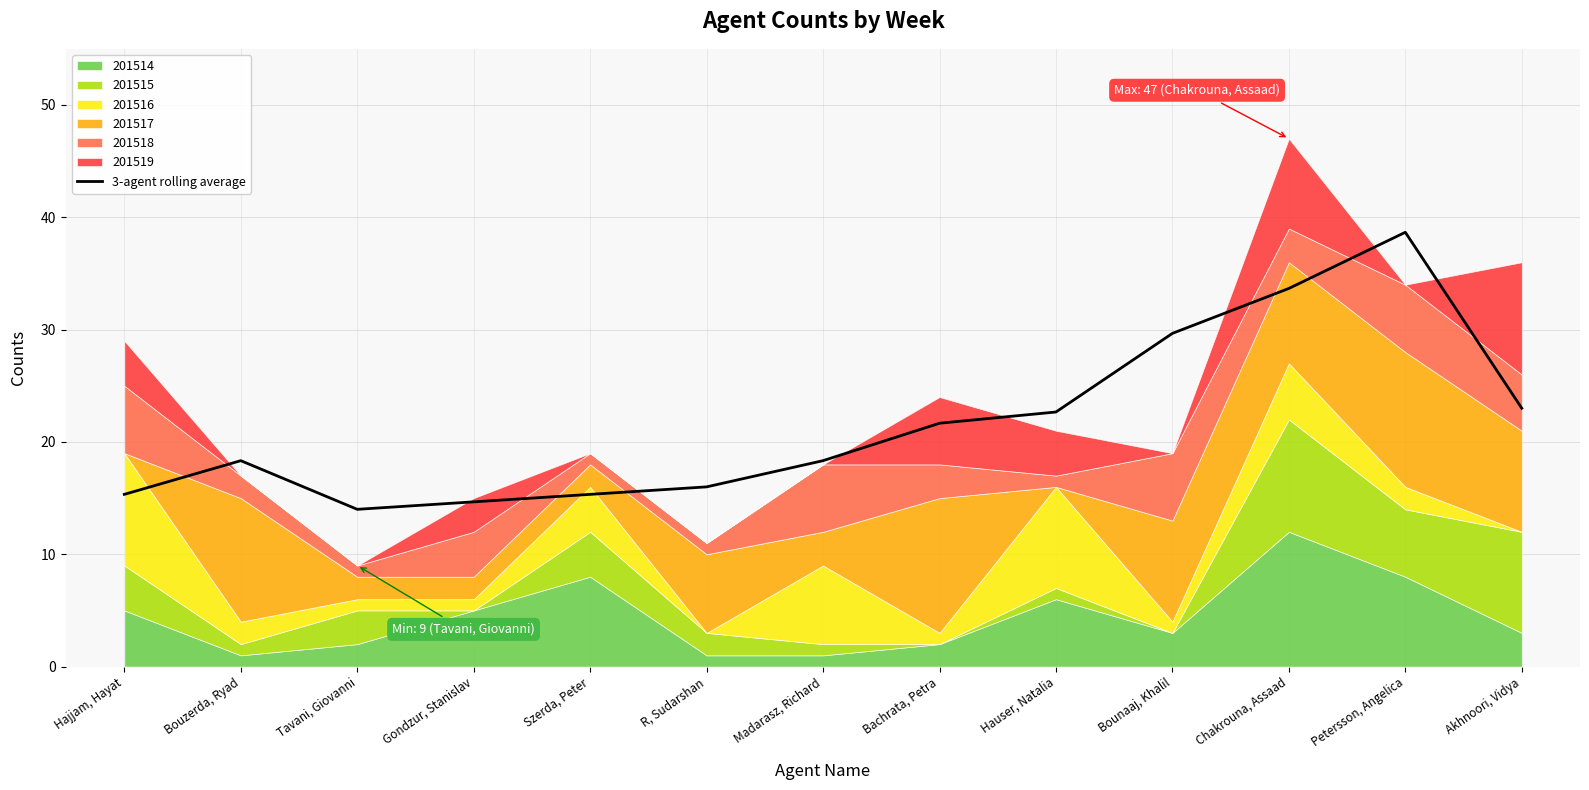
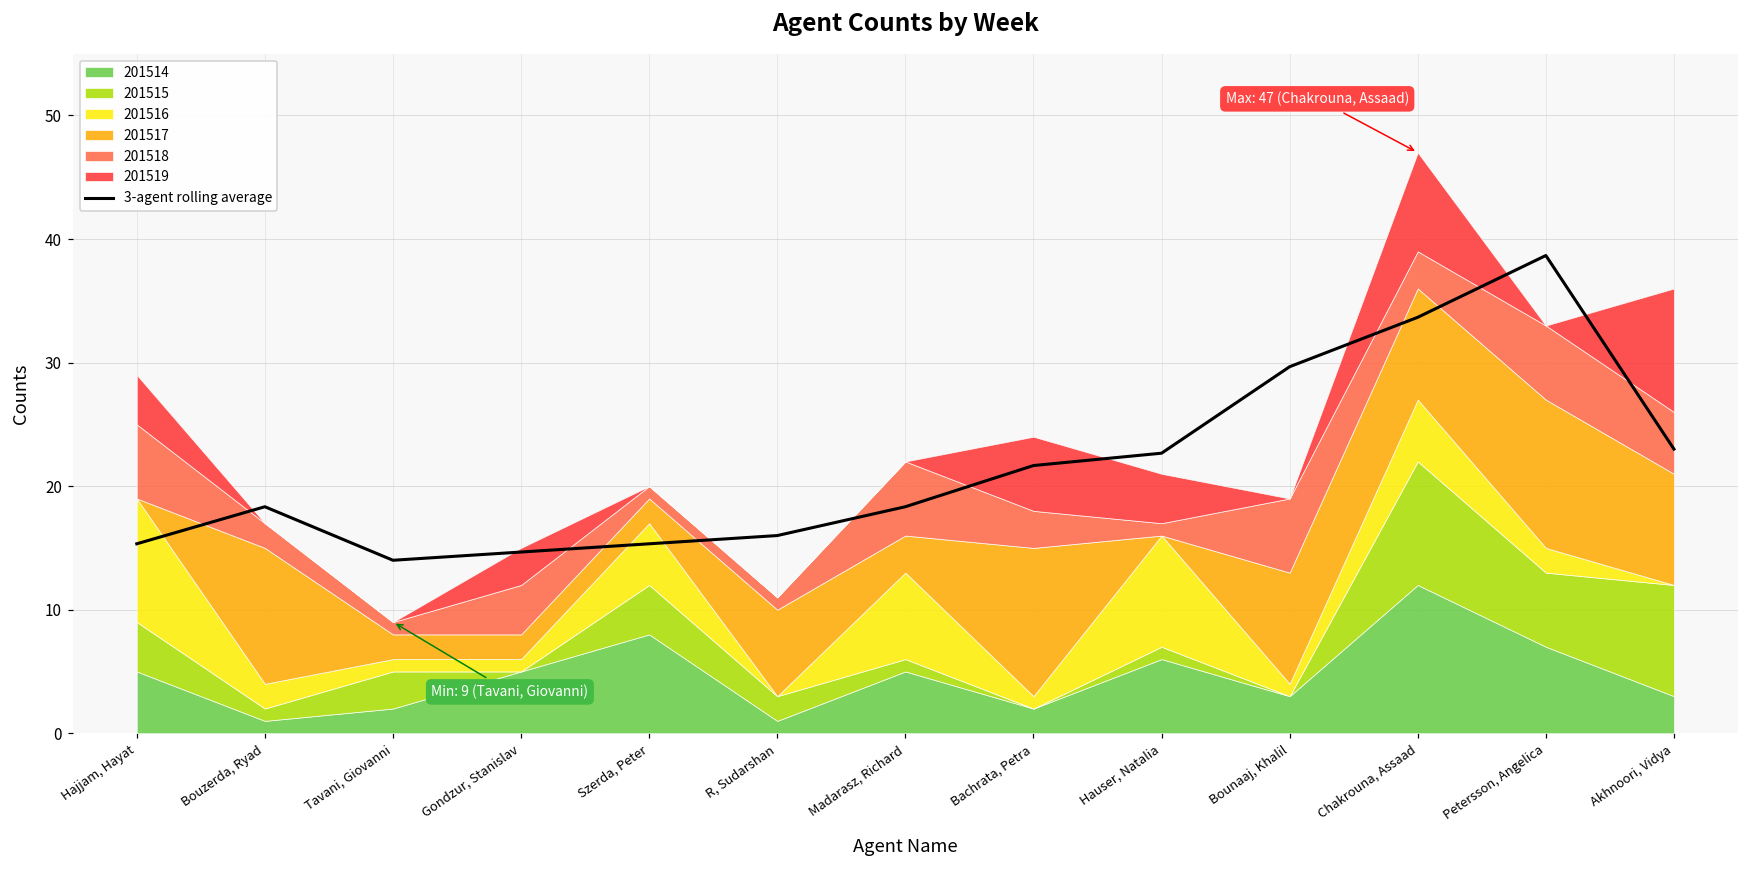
201516, Szerda, Peter: 4 -> 5
201514, Madarasz, Richard: 1 -> 5
201514, Petersson, Angelica: 8 -> 7
